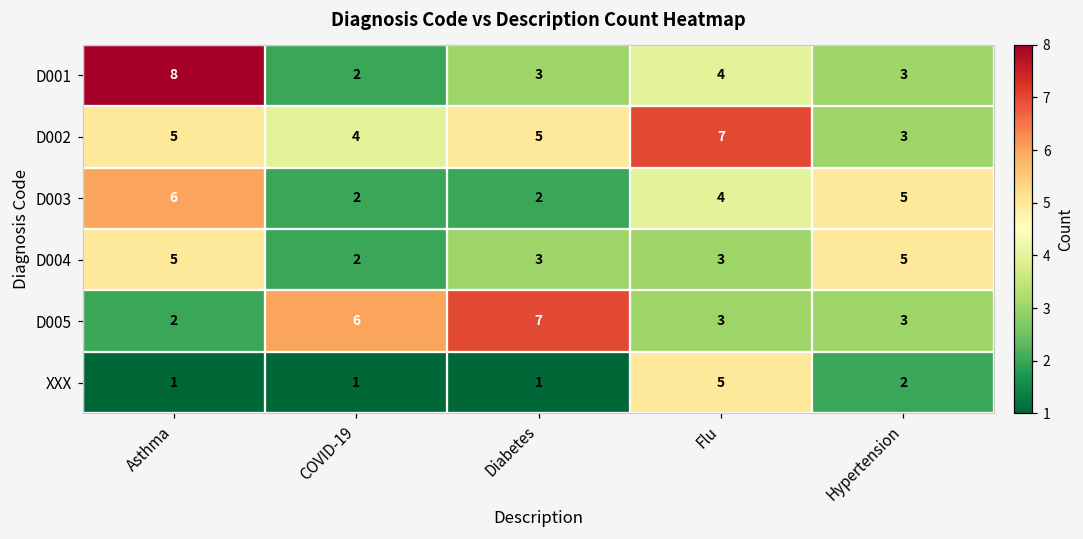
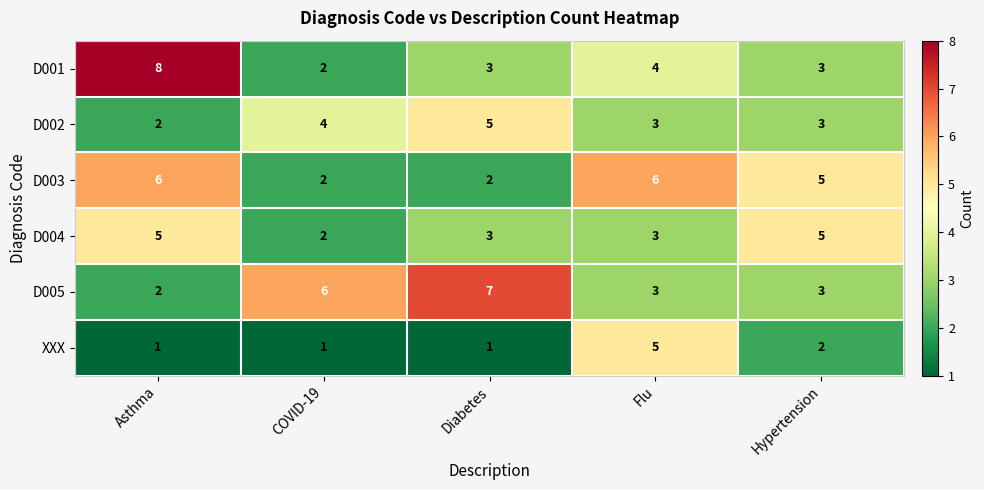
D002, Asthma: 5 -> 2
D002, Flu: 7 -> 3
D003, Flu: 4 -> 6
